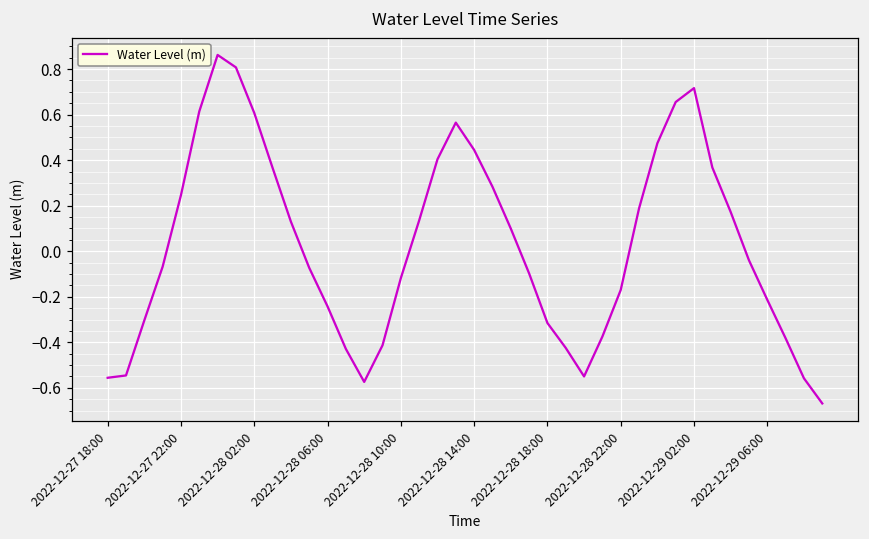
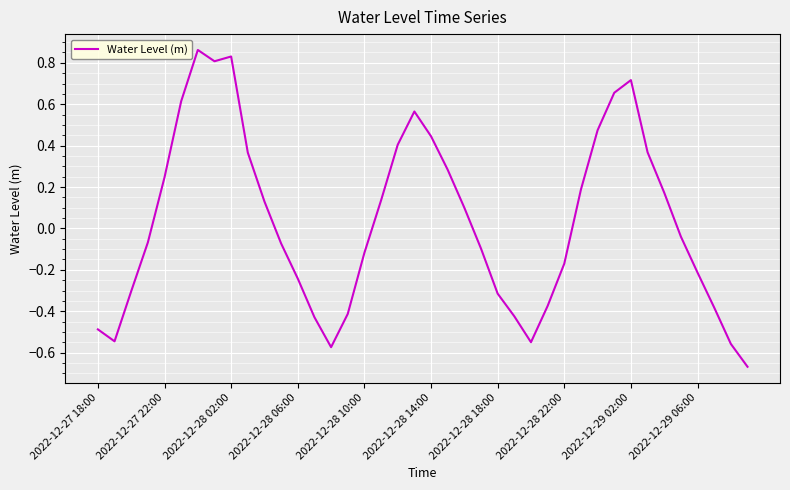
2022-12-27 18:00: -0.56 -> -0.49
2022-12-28 02:00: 0.61 -> 0.83
